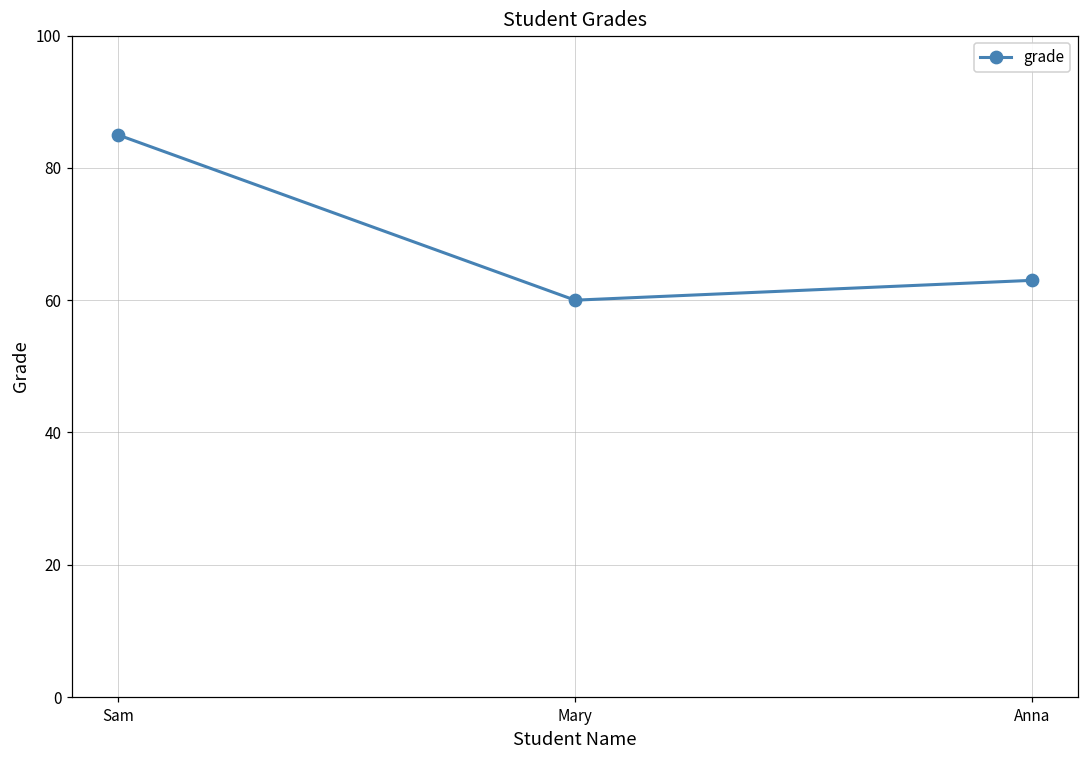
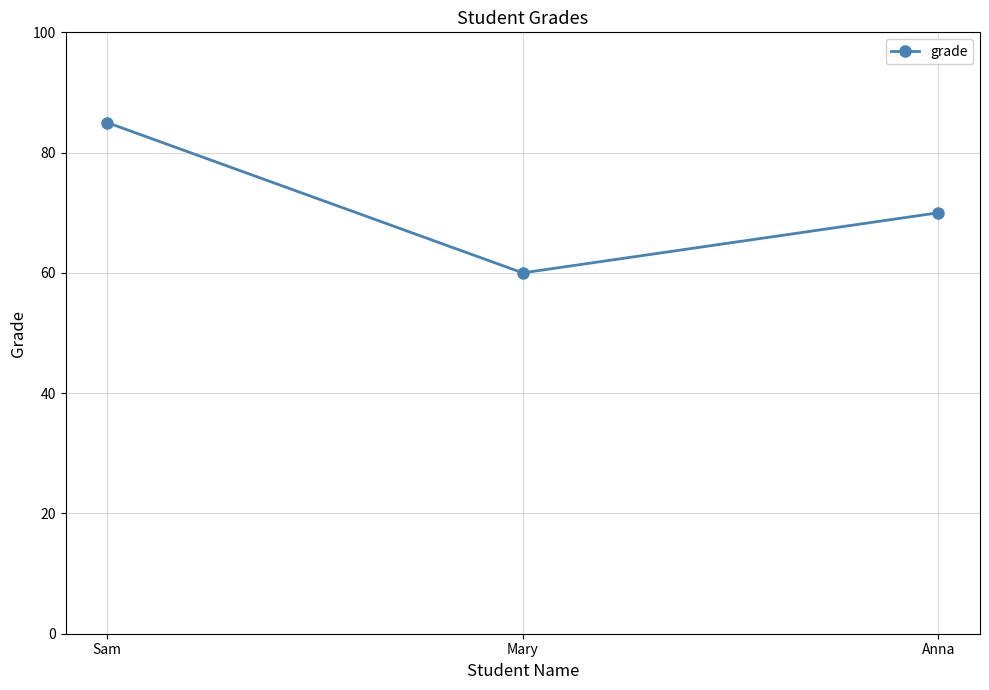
Anna: 63 -> 70
